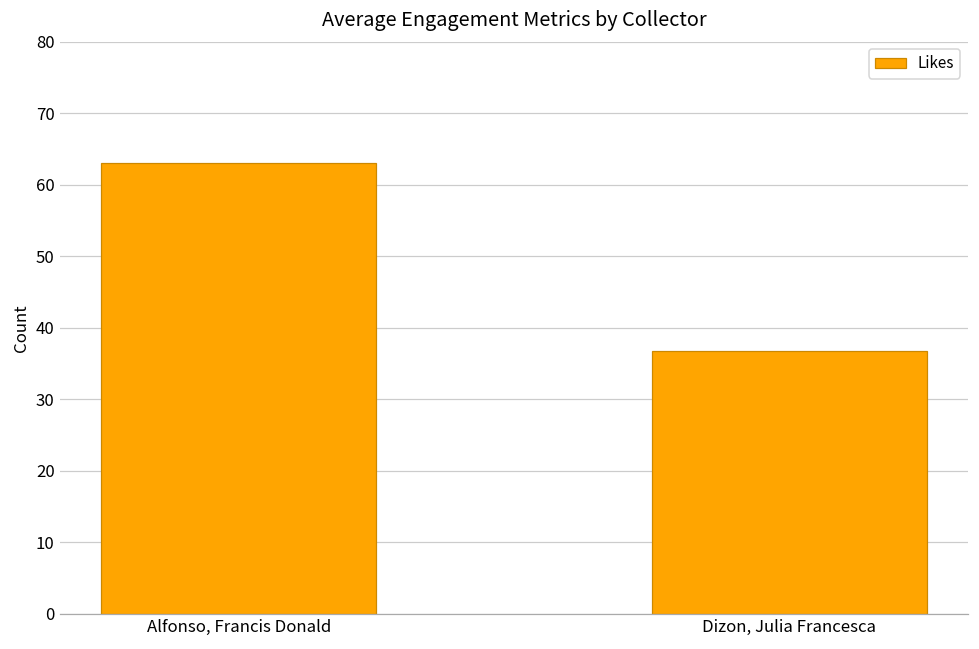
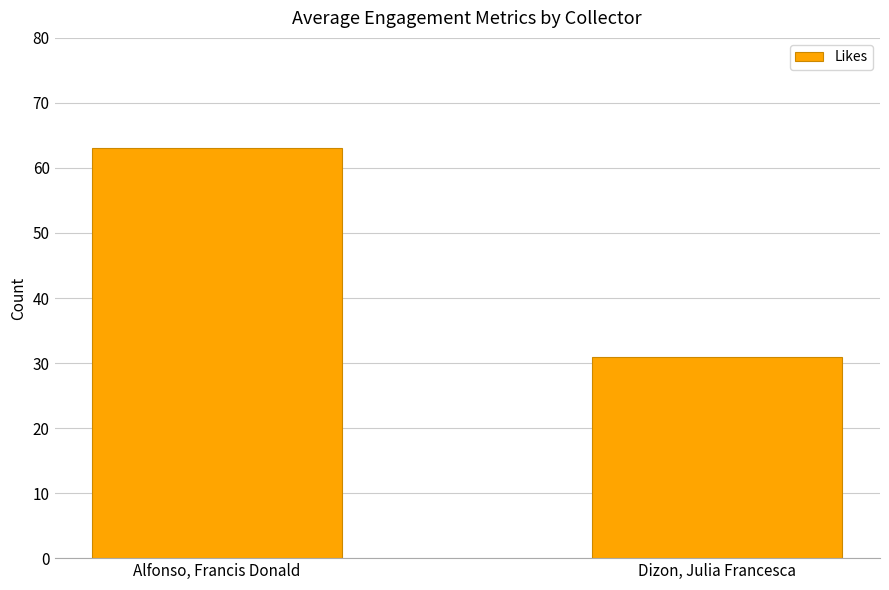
Dizon, Julia Francesca: 37 -> 31
